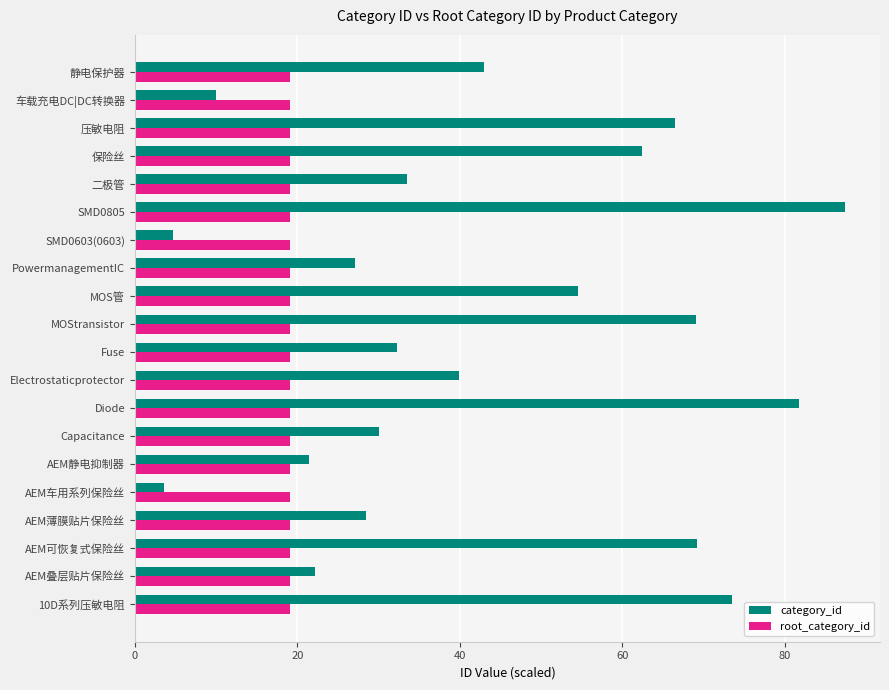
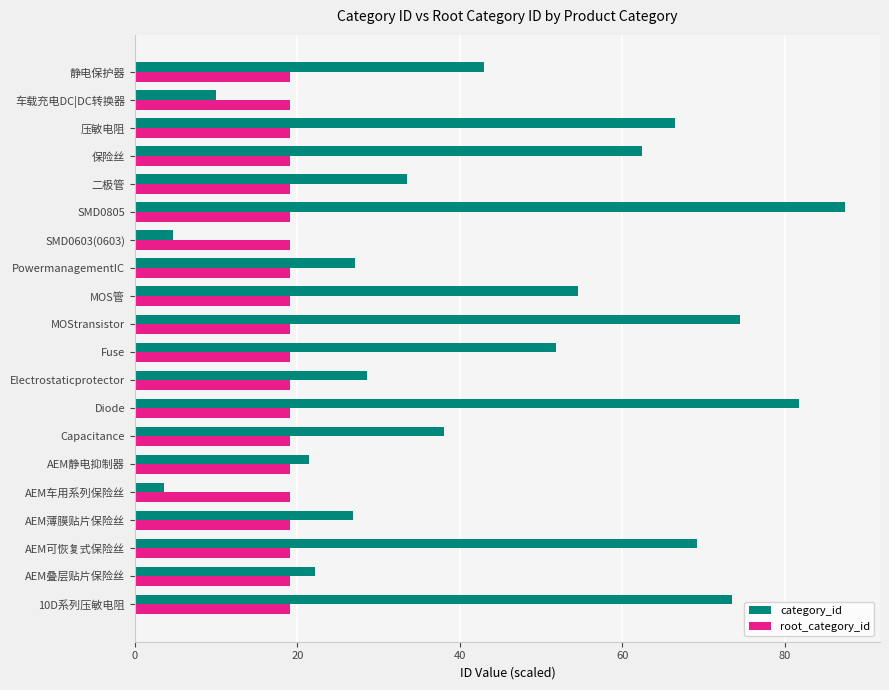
category_id, MOStransistor: 69 -> 75
category_id, Fuse: 32 -> 52
category_id, Electrostaticprotector: 40 -> 29
category_id, Capacitance: 30 -> 38
category_id, AEM薄膜贴片保险丝: 29 -> 27
